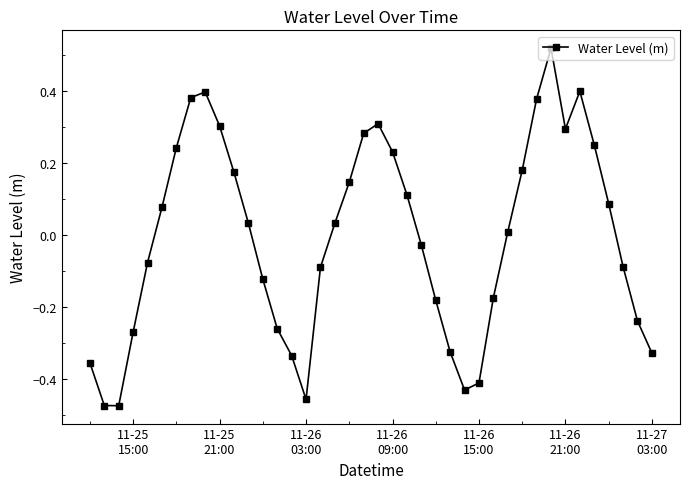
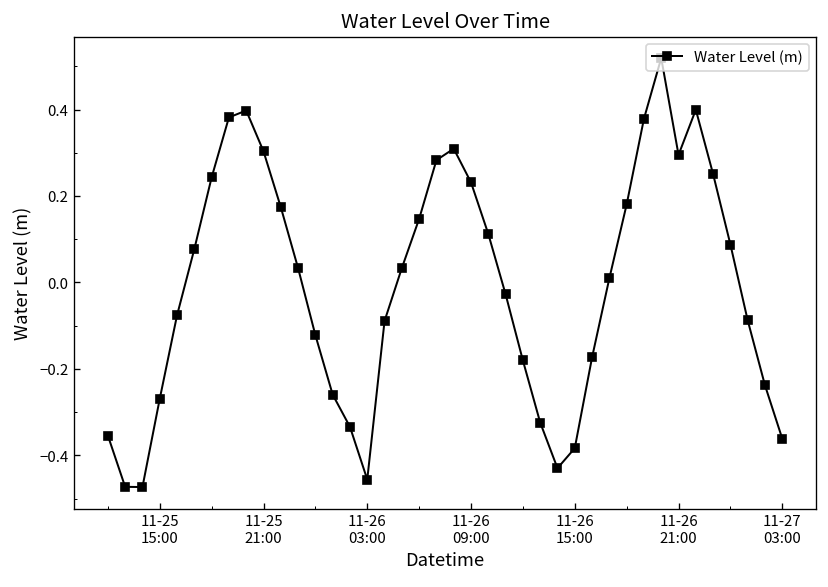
11-26 15:00: -0.41 -> -0.38
11-27 03:00: -0.33 -> -0.36
